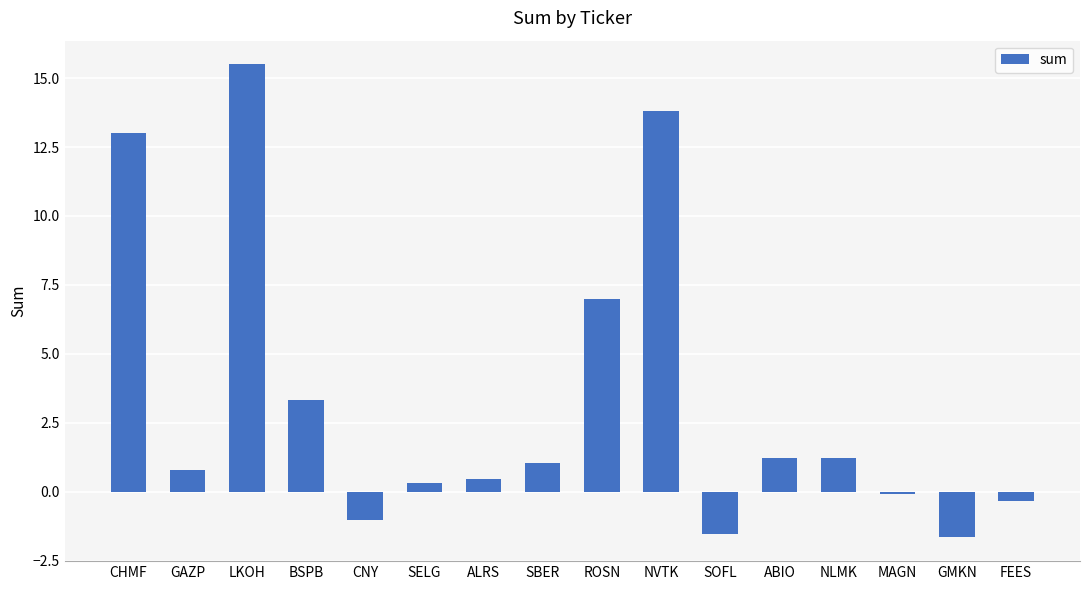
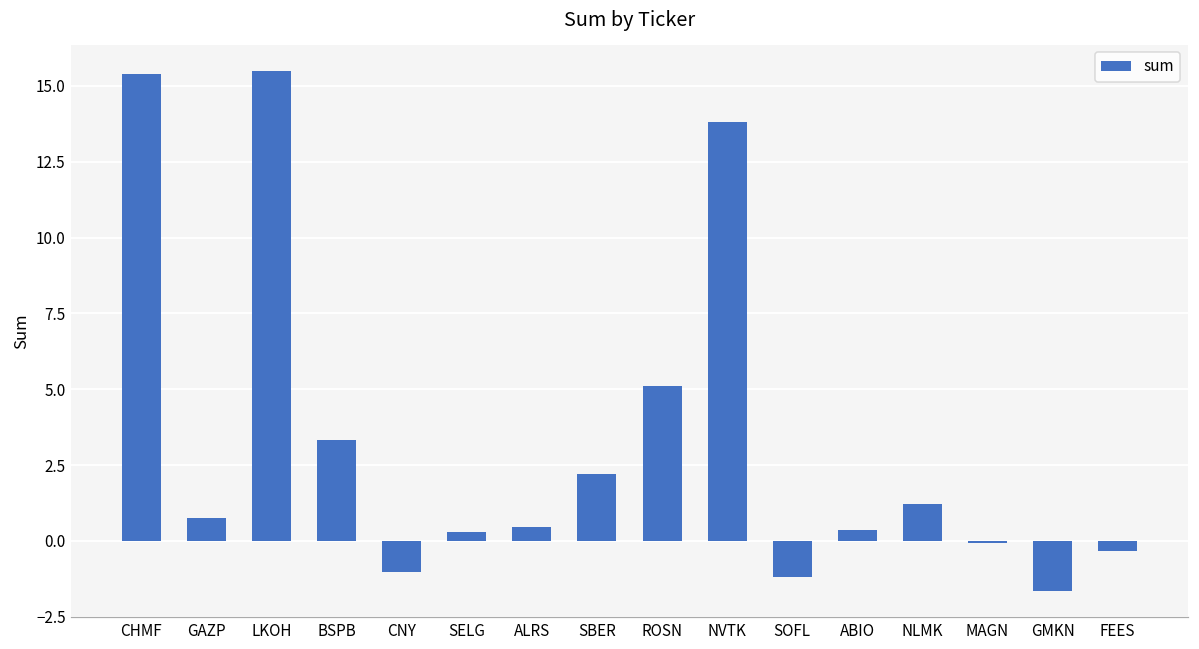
CHMF: 13.0 -> 15.4
SBER: 1.0 -> 2.2
ROSN: 7.0 -> 5.1
SOFL: -1.6 -> -1.2
ABIO: 1.2 -> 0.4
